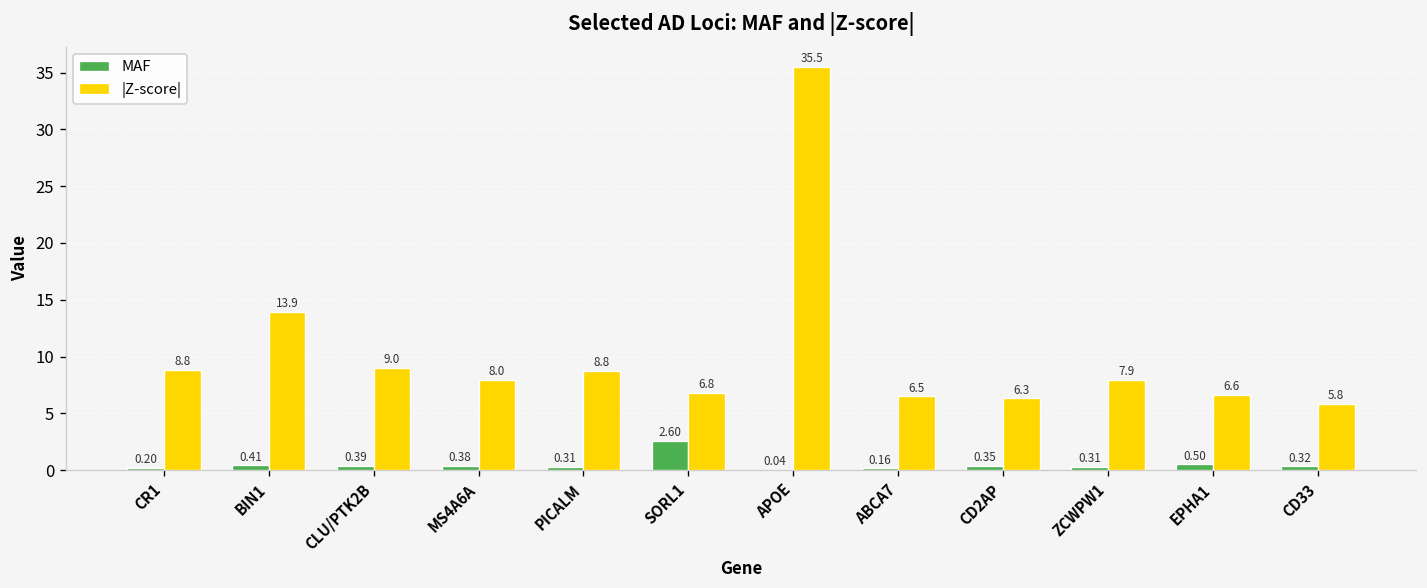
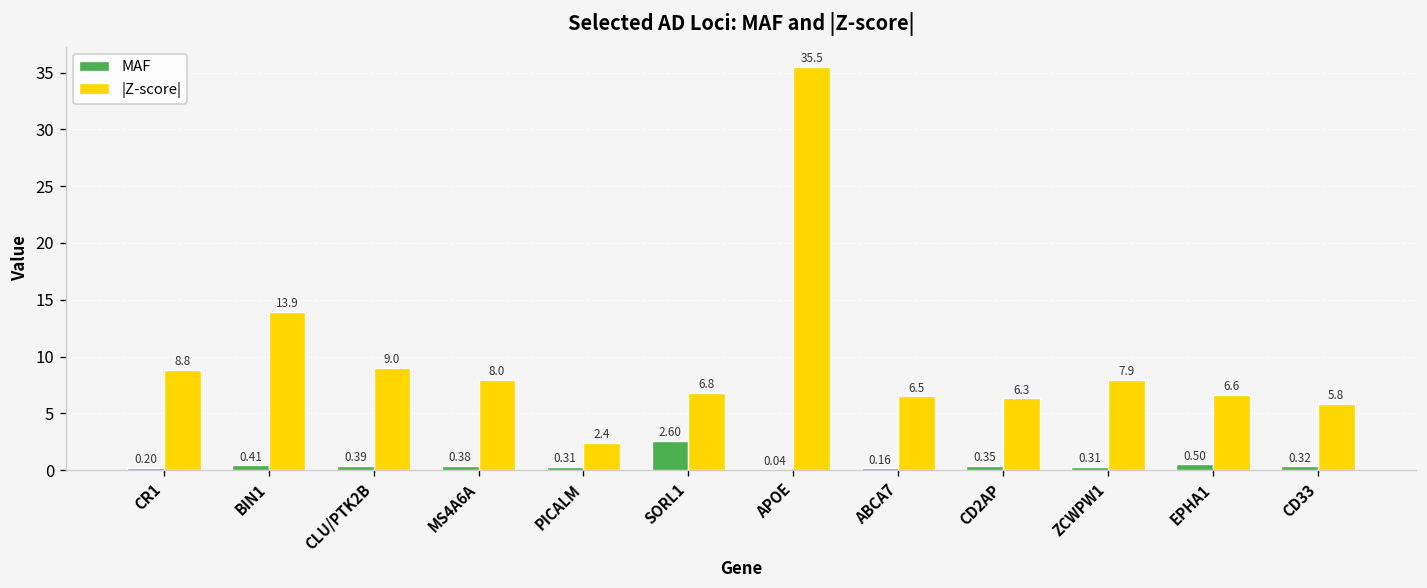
|Z-score|, PICALM: 8.8 -> 2.4
